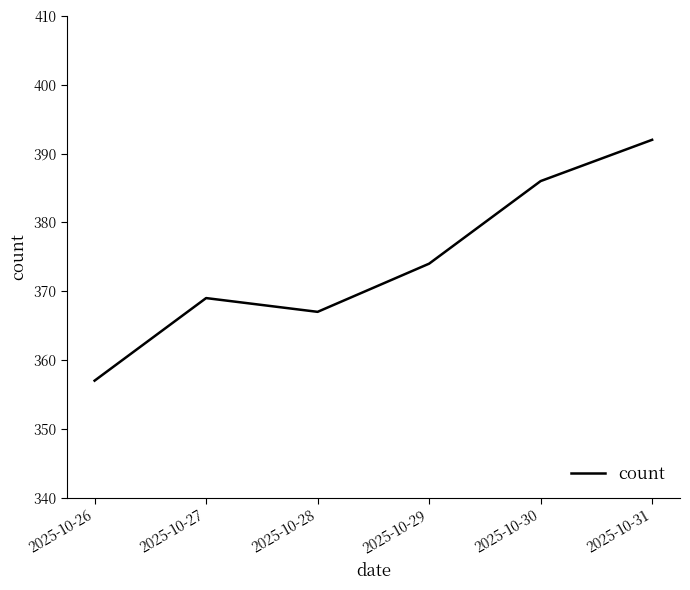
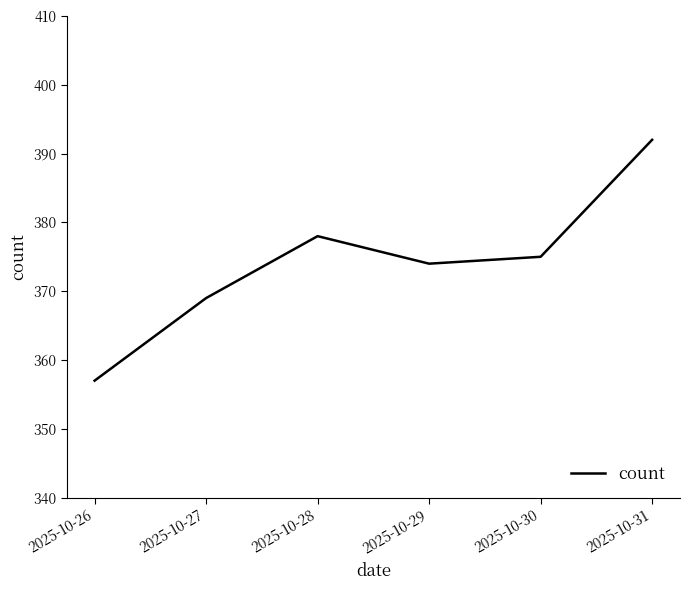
2025-10-28: 367 -> 378
2025-10-30: 386 -> 375
